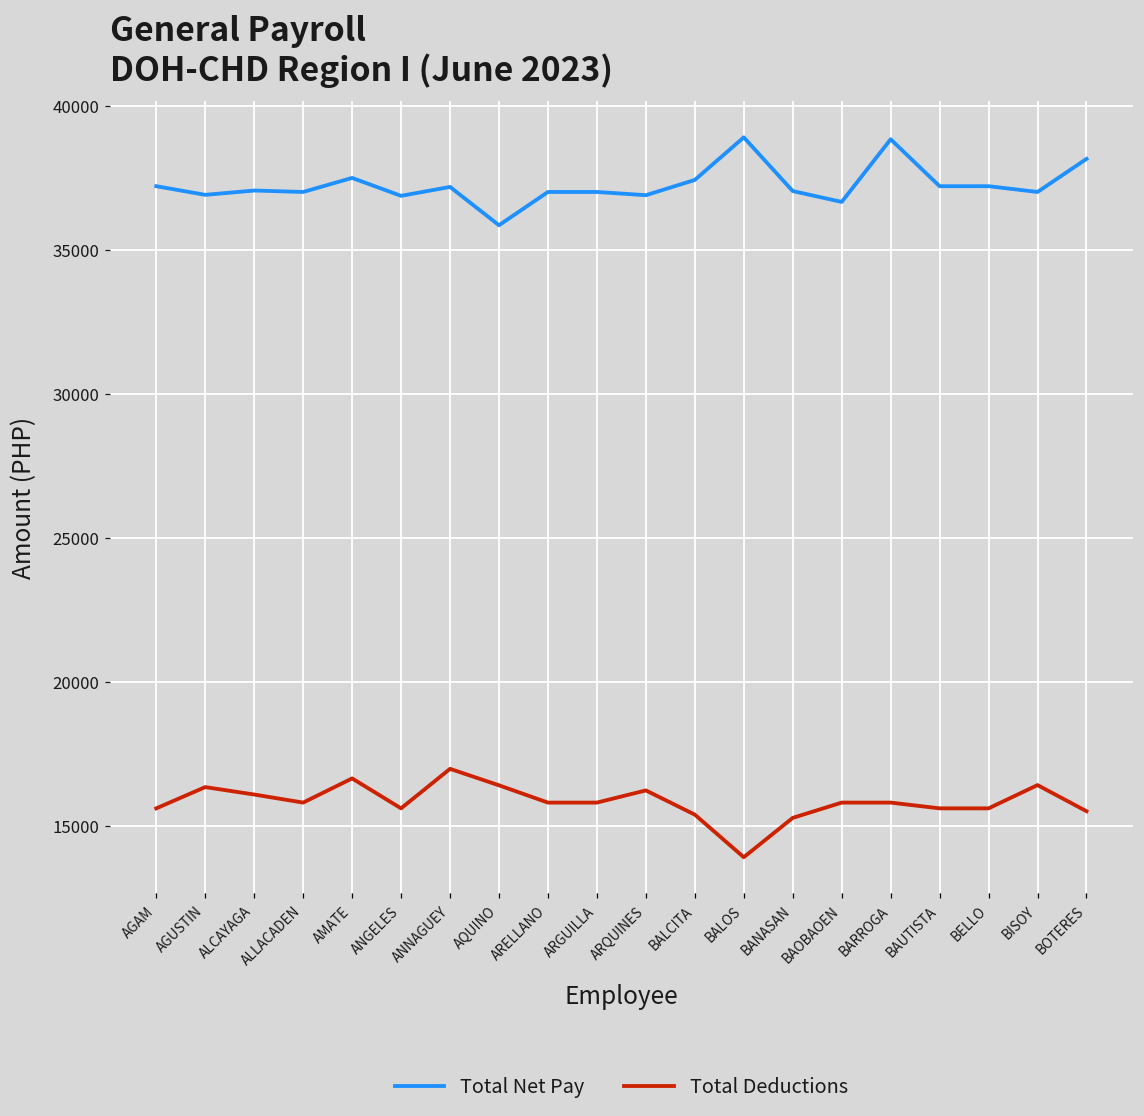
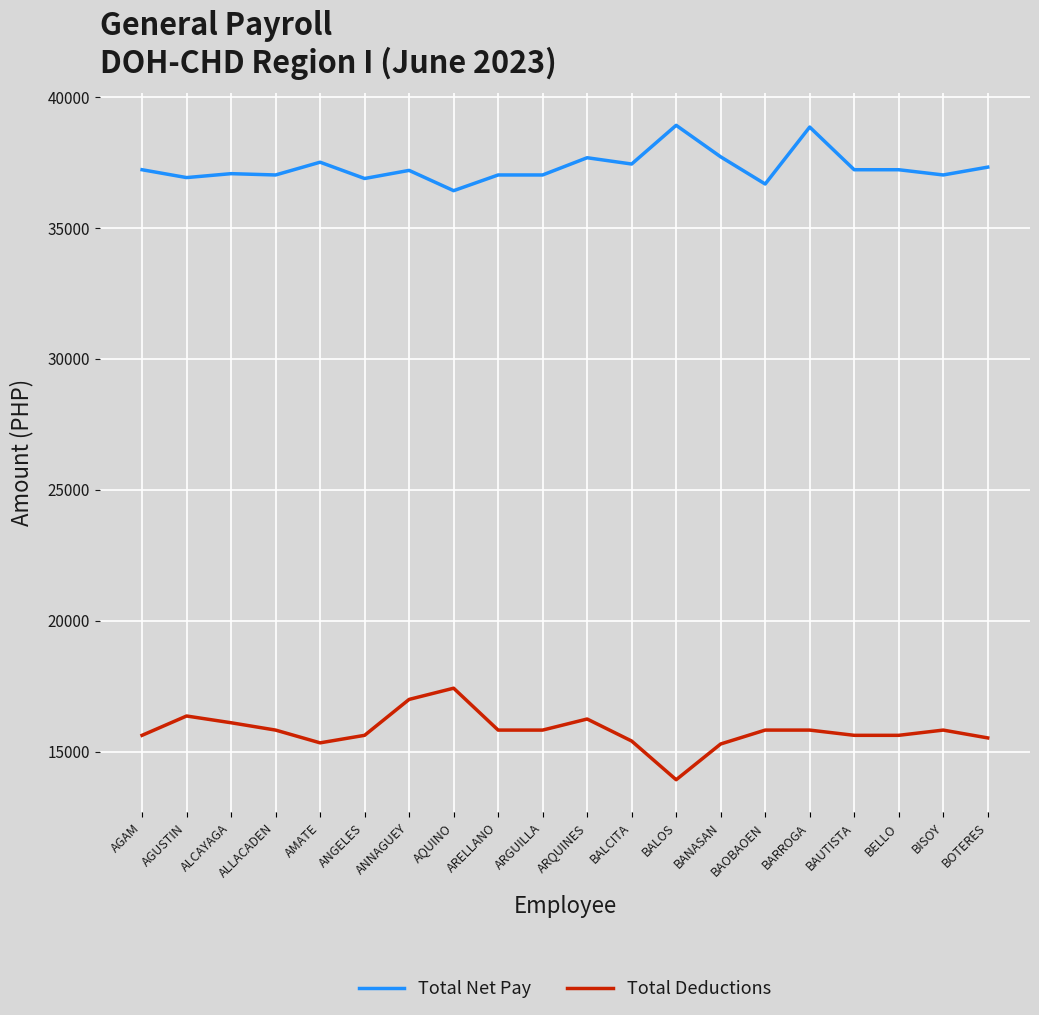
Total Deductions, AMATE: 16700 -> 15300
Total Net Pay, AQUINO: 35900 -> 36400
Total Deductions, AQUINO: 16400 -> 17400
Total Net Pay, ARQUINES: 36900 -> 37700
Total Net Pay, BANASAN: 37100 -> 37700
Total Deductions, BISOY: 16400 -> 15800
Total Net Pay, BOTERES: 38200 -> 37300
